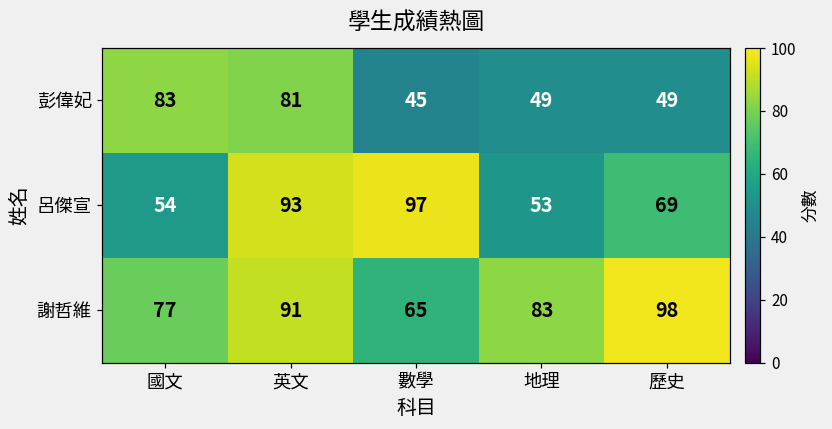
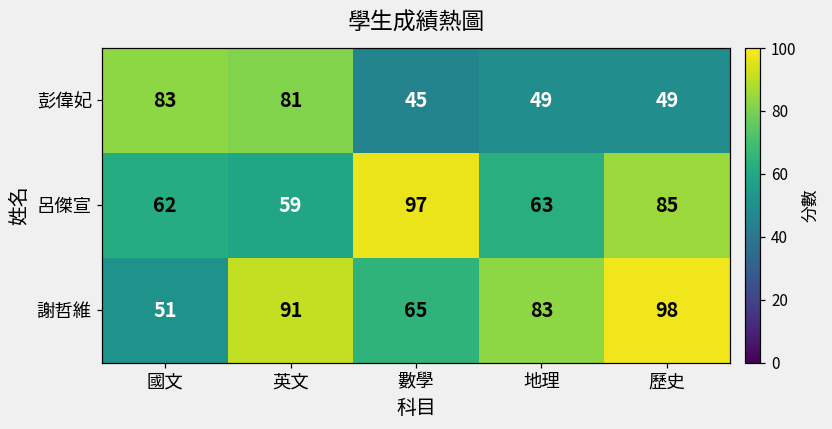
呂傑宣, 國文: 54 -> 62
呂傑宣, 英文: 93 -> 59
呂傑宣, 地理: 53 -> 63
呂傑宣, 歷史: 69 -> 85
謝哲維, 國文: 77 -> 51
